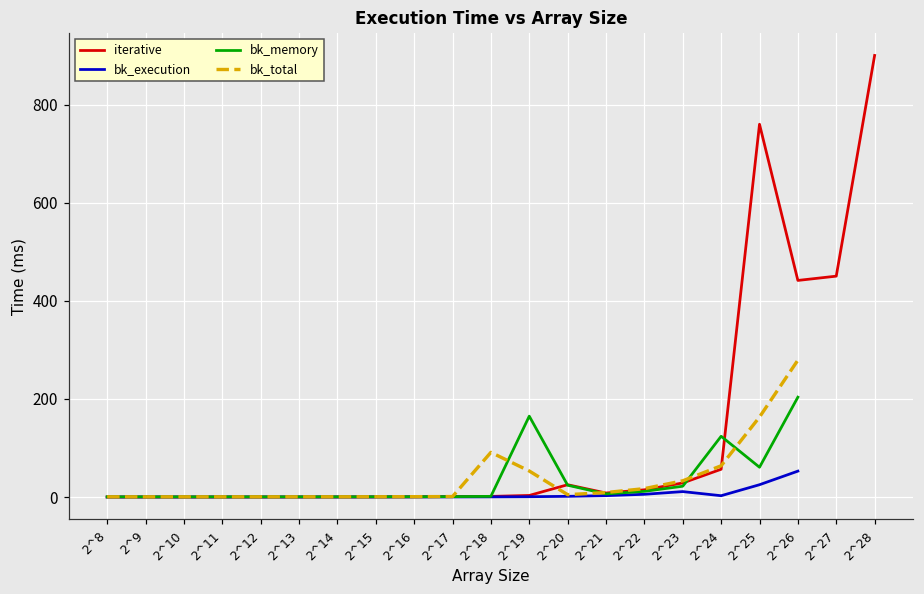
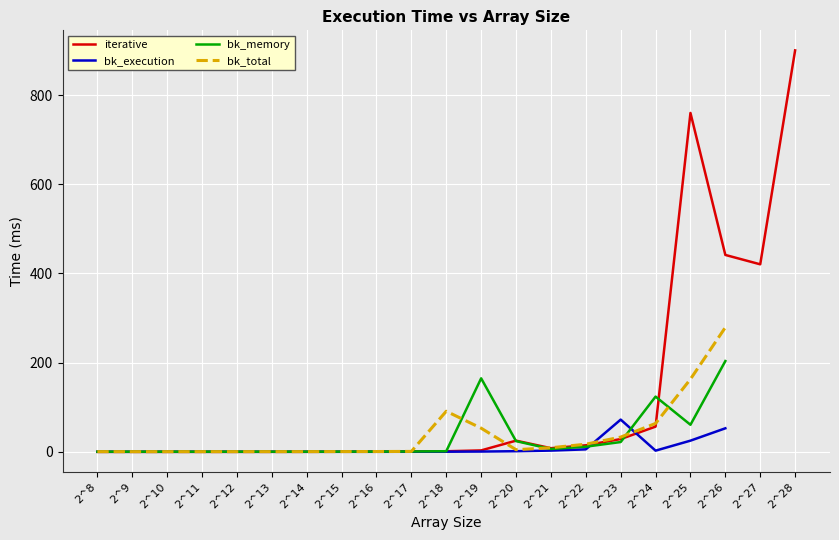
bk_execution, 2^23: 10 -> 70
iterative, 2^27: 450 -> 420
